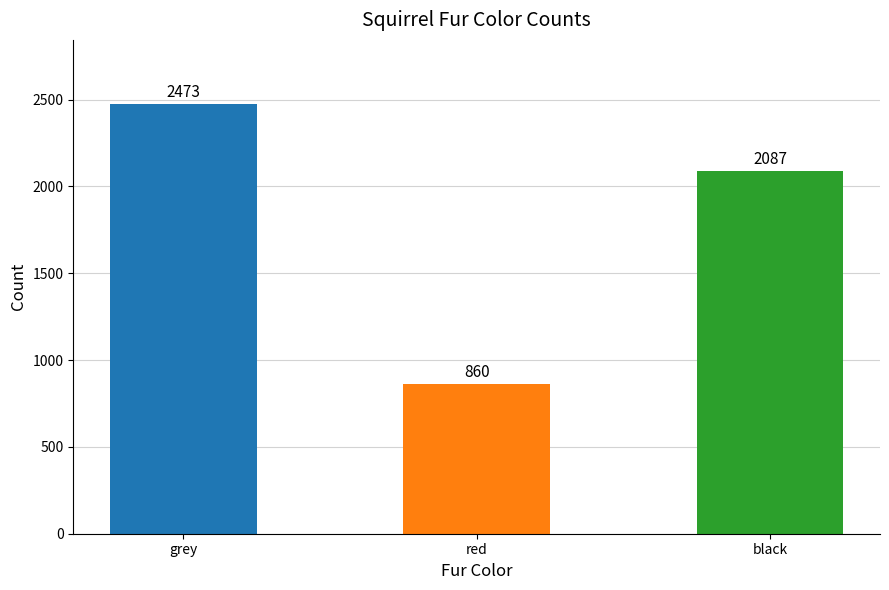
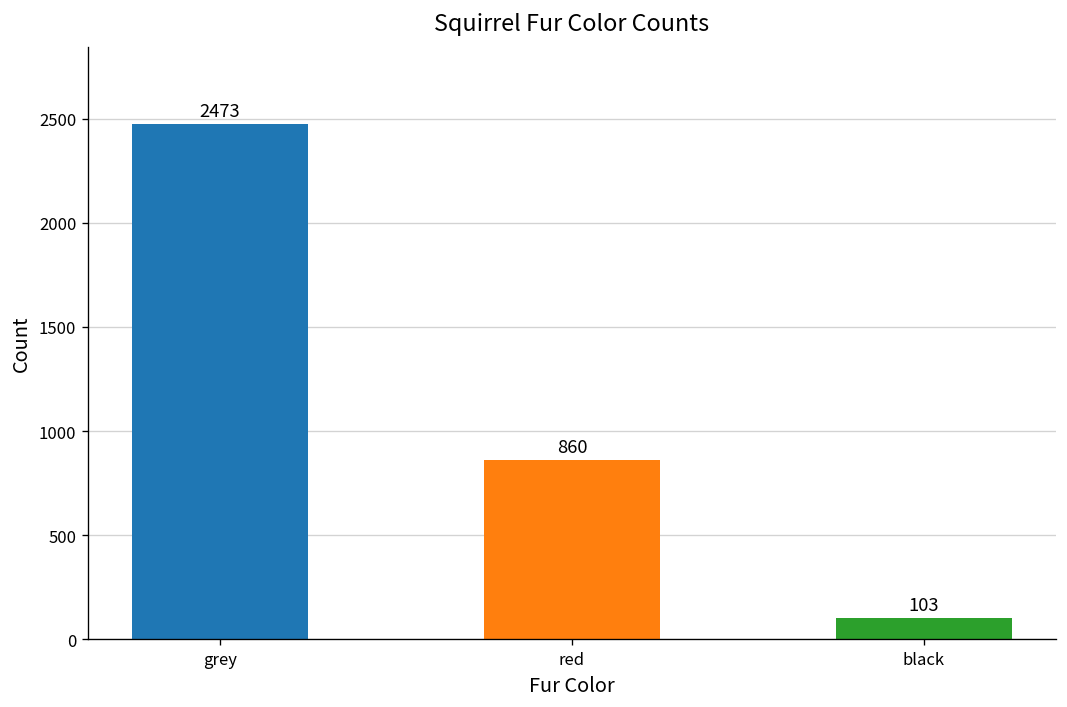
black: 2087 -> 103
